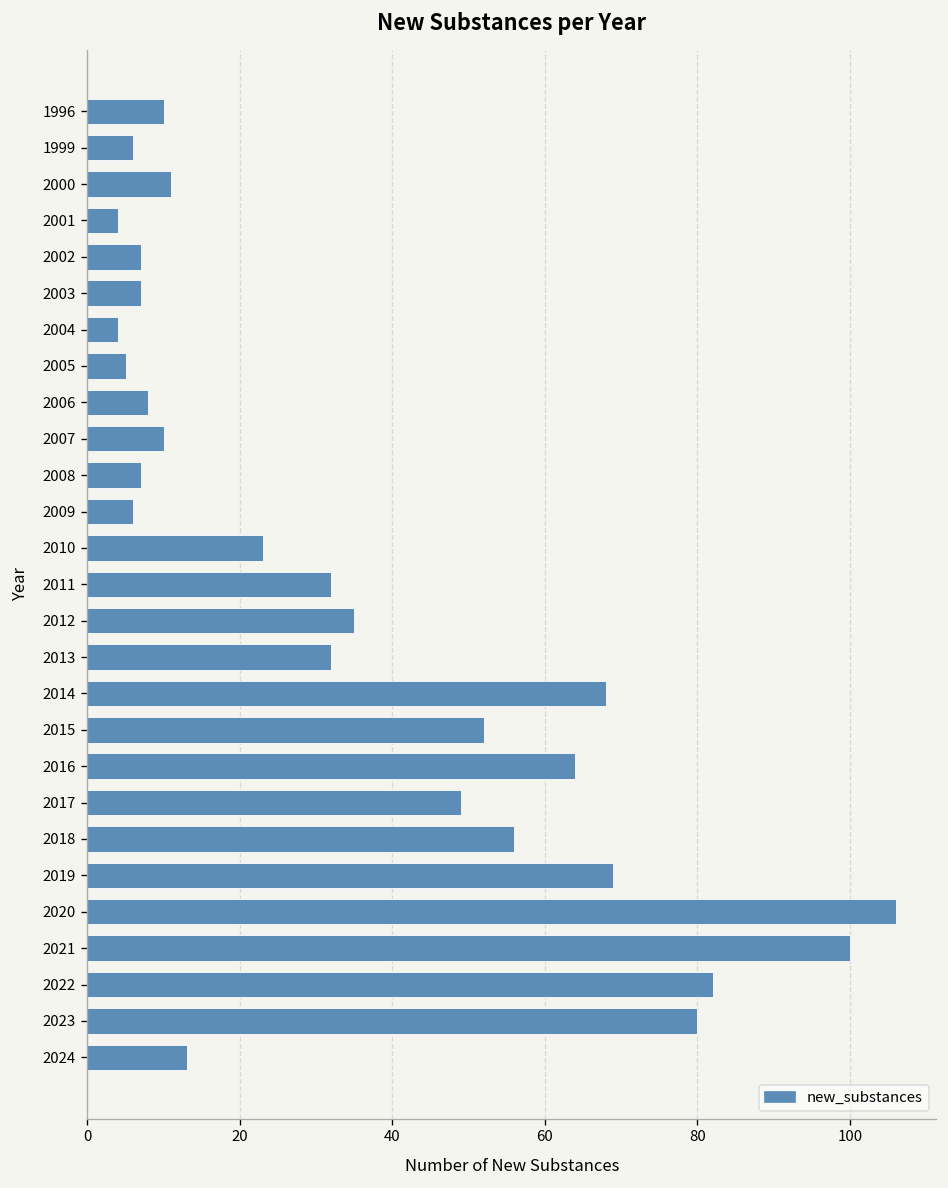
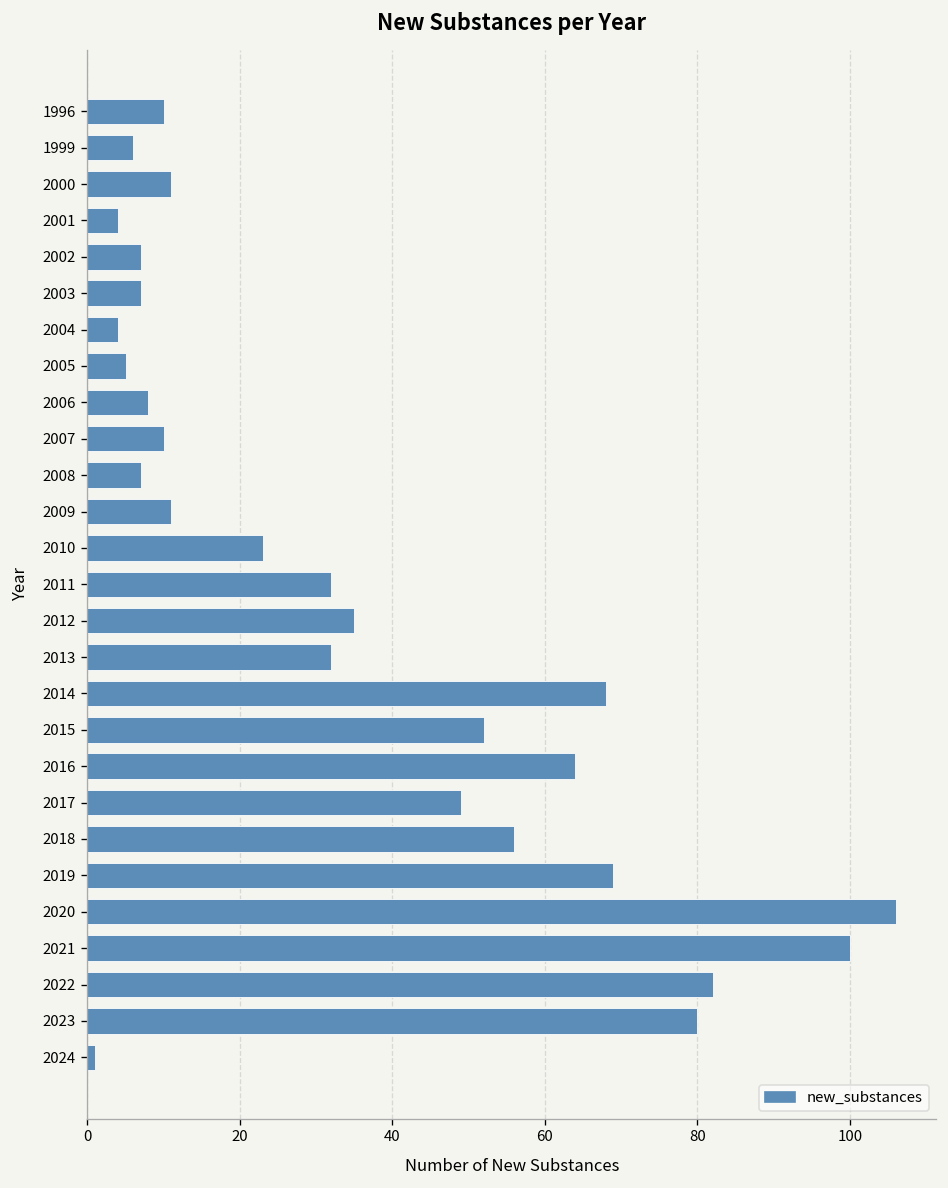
2009: 6 -> 11
2024: 13 -> 1
